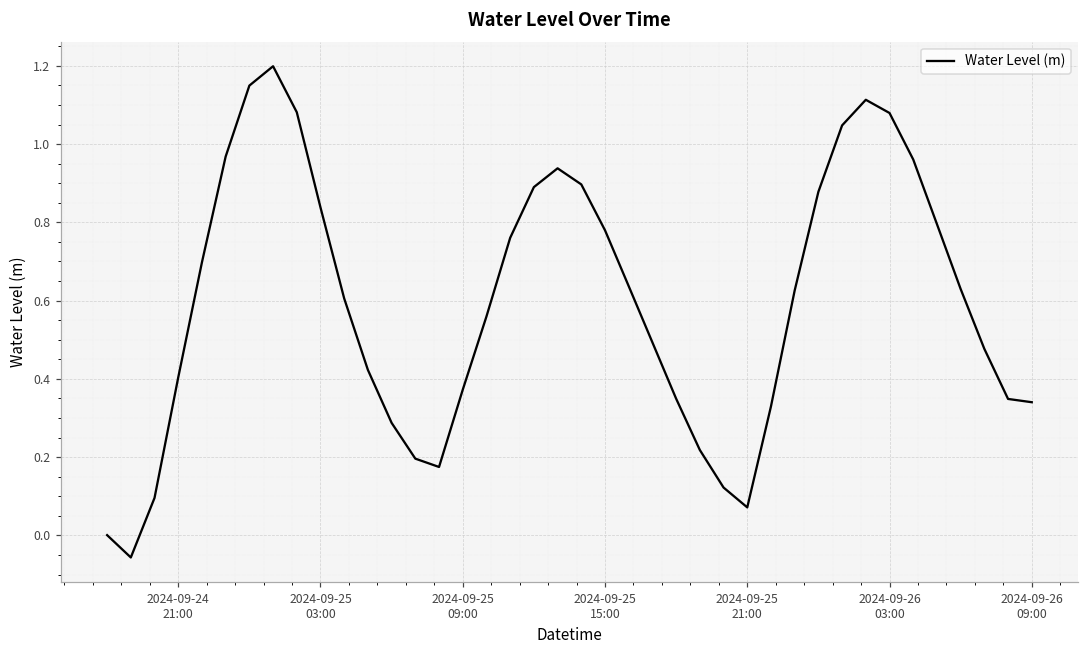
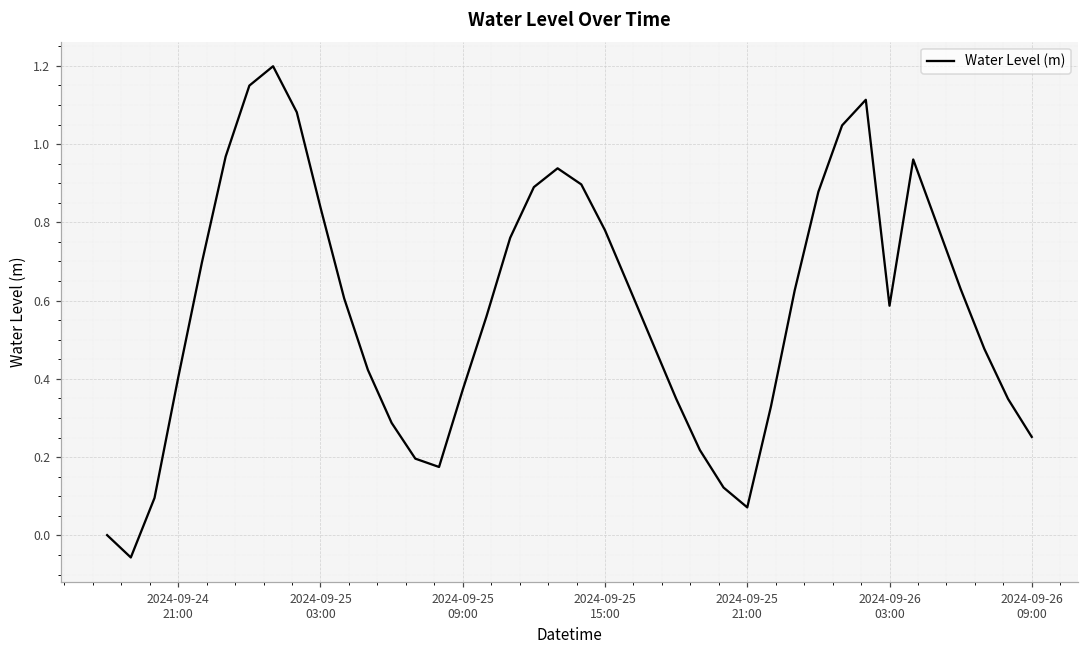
2024-09-26 03:00: 1.08 -> 0.59
2024-09-26 09:00: 0.34 -> 0.25
